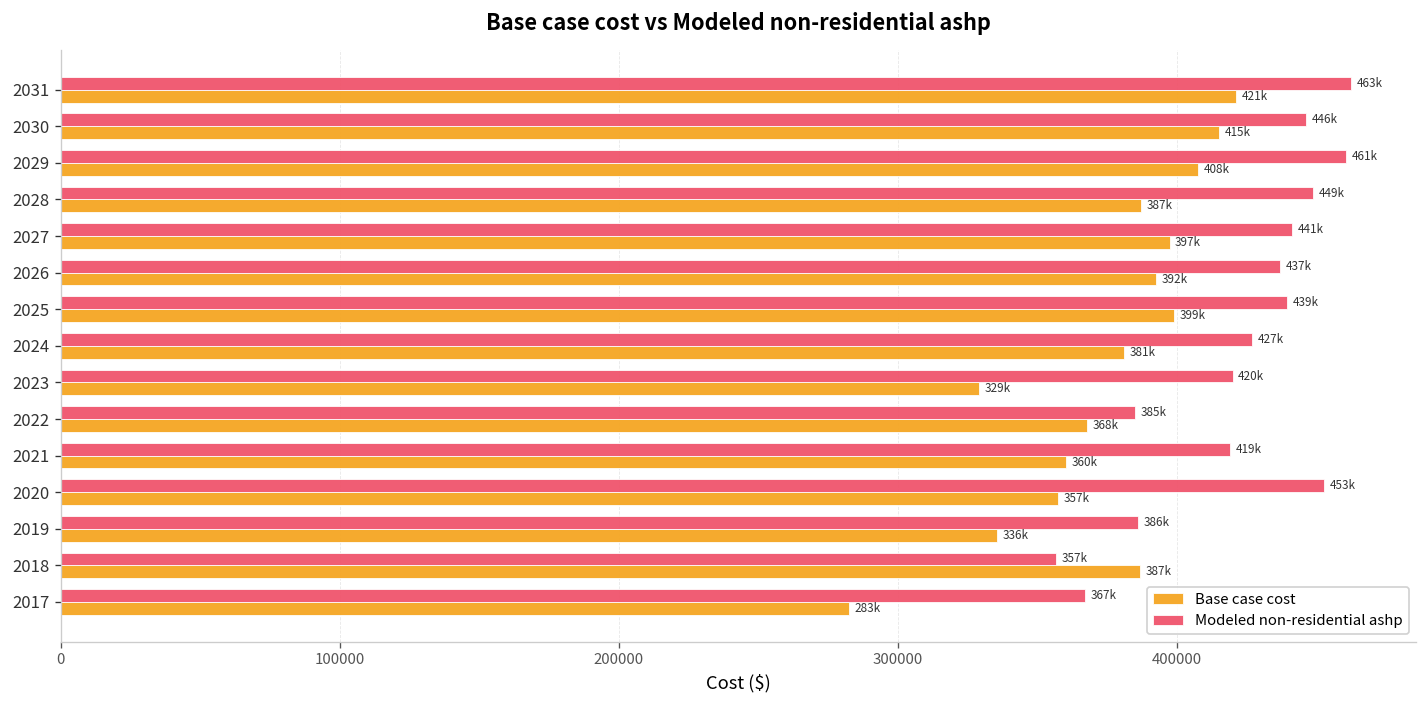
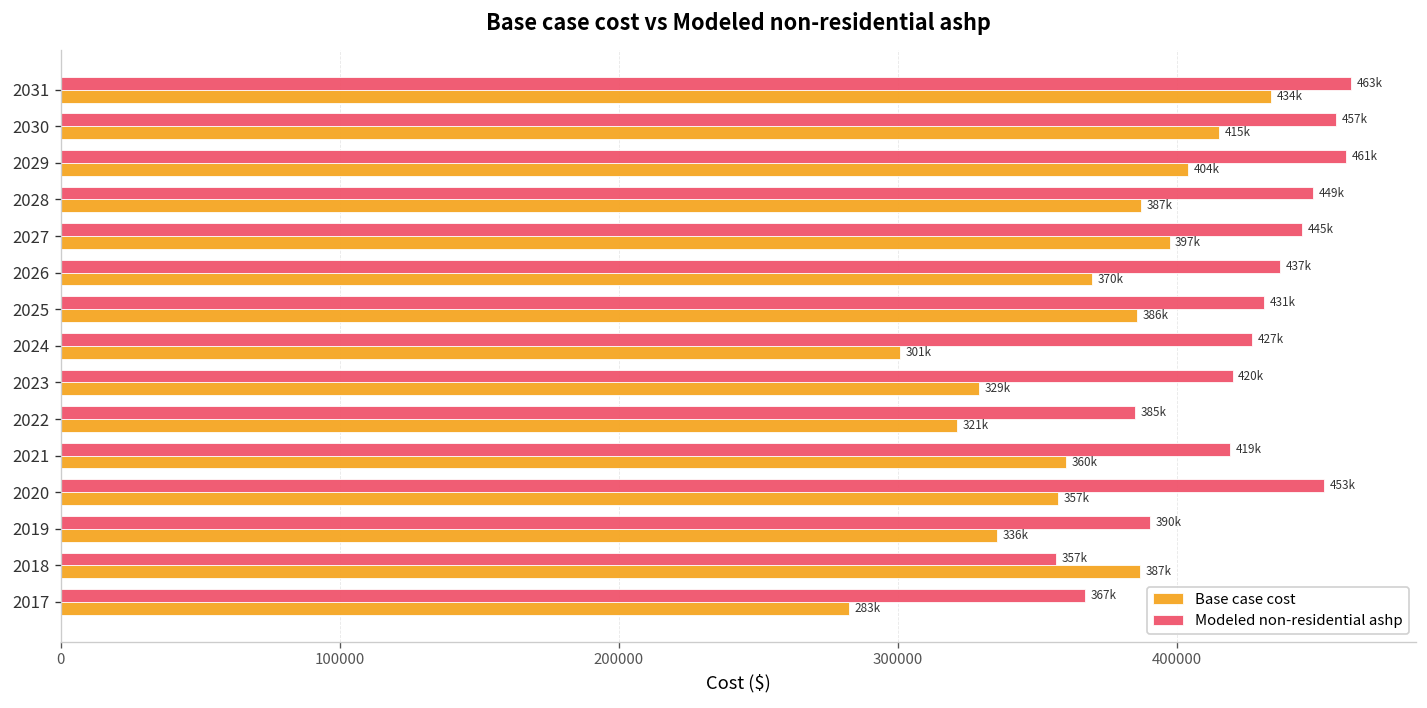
Base case cost, 2031: 421k -> 434k
Modeled non-residential ashp, 2030: 446k -> 457k
Base case cost, 2029: 408k -> 404k
Modeled non-residential ashp, 2027: 441k -> 445k
Base case cost, 2026: 392k -> 370k
Modeled non-residential ashp, 2025: 439k -> 431k
Base case cost, 2025: 399k -> 386k
Base case cost, 2024: 381k -> 301k
Base case cost, 2022: 368k -> 321k
Modeled non-residential ashp, 2019: 386k -> 390k
